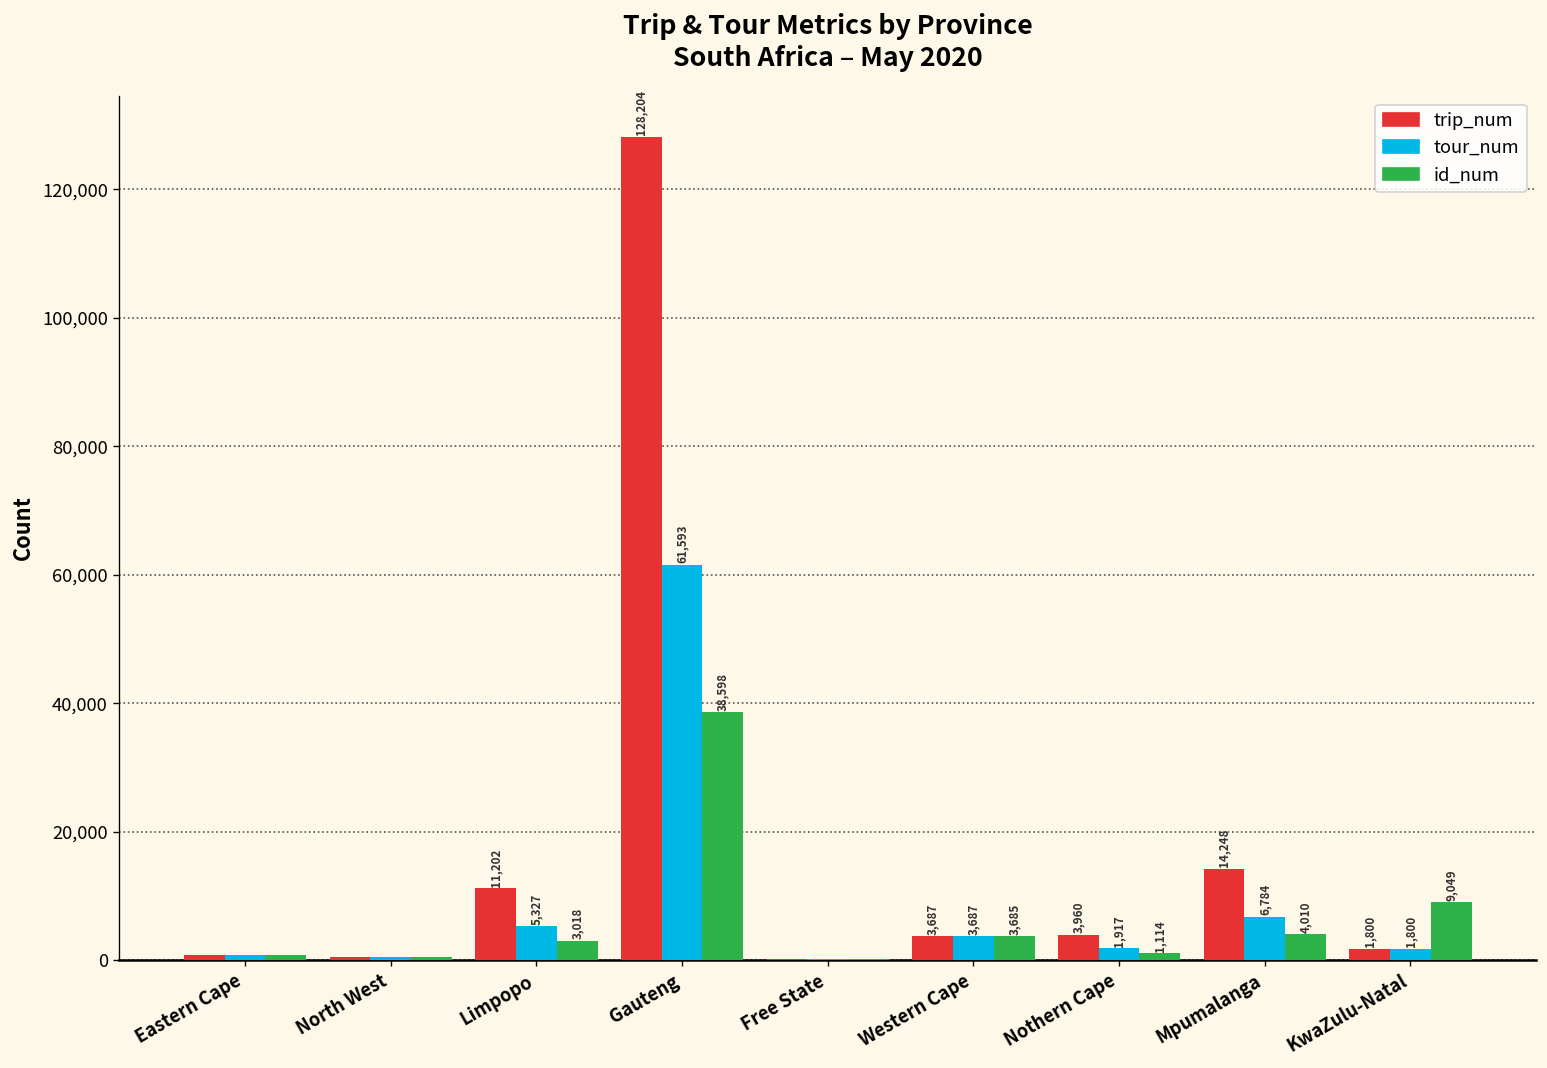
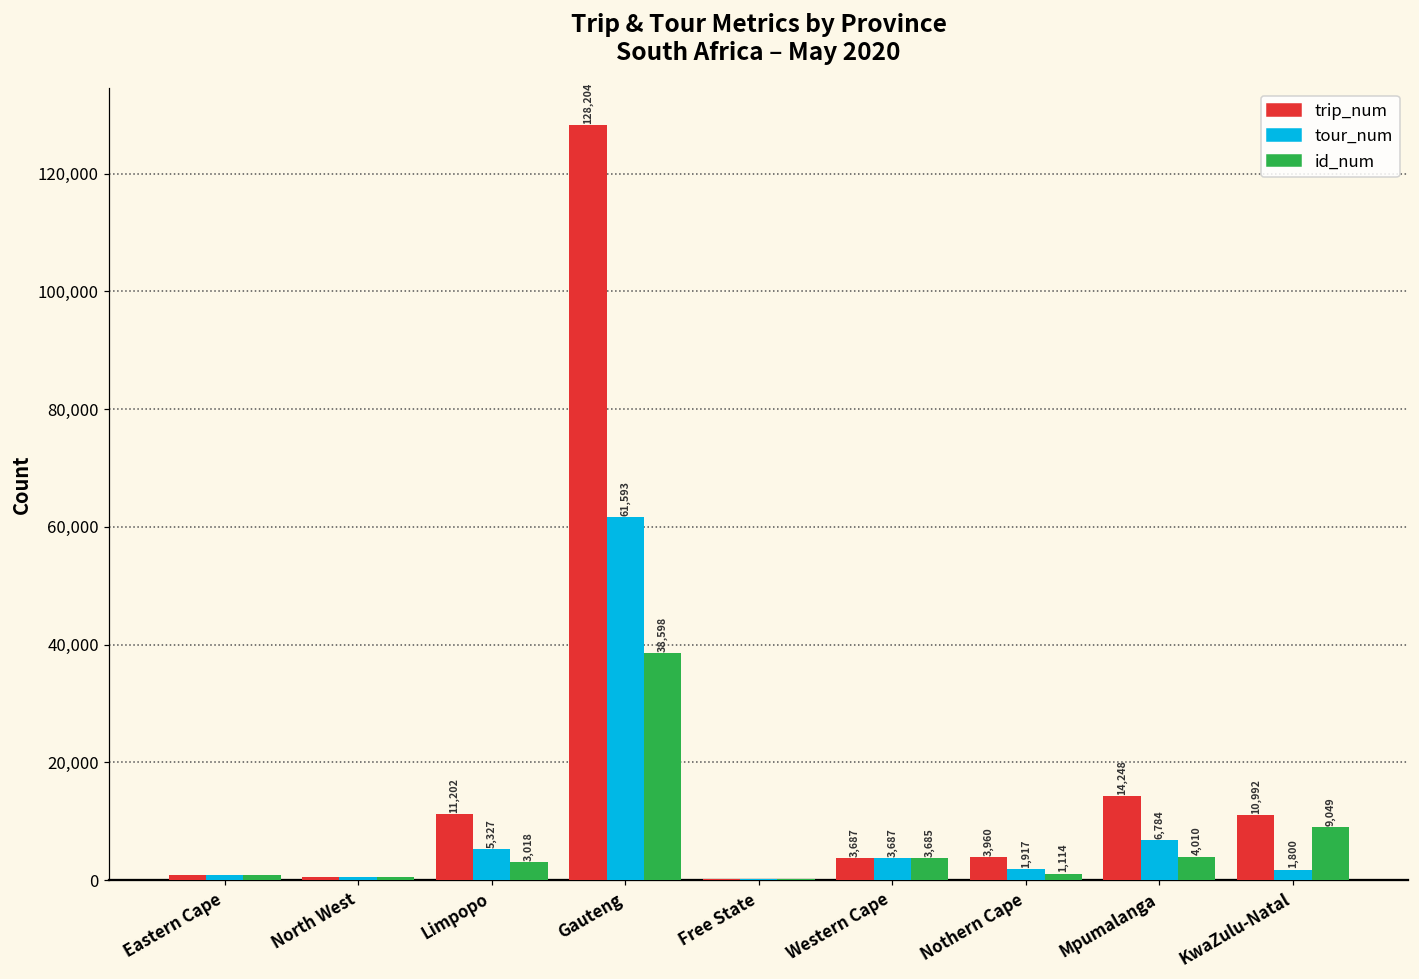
trip_num, KwaZulu-Natal: 1,800 -> 10,992
